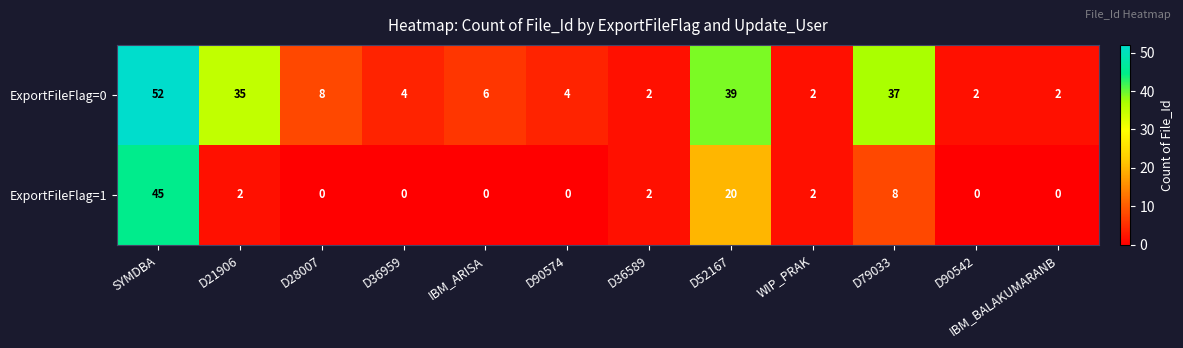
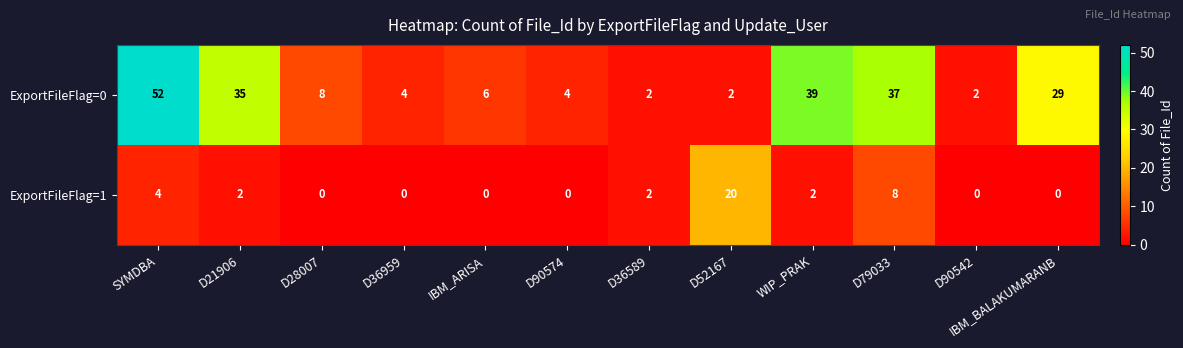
ExportFileFlag=0, D52167: 39 -> 2
ExportFileFlag=0, WIP_PRAK: 2 -> 39
ExportFileFlag=0, IBM_BALAKUMARANB: 2 -> 29
ExportFileFlag=1, SYMDBA: 45 -> 4
